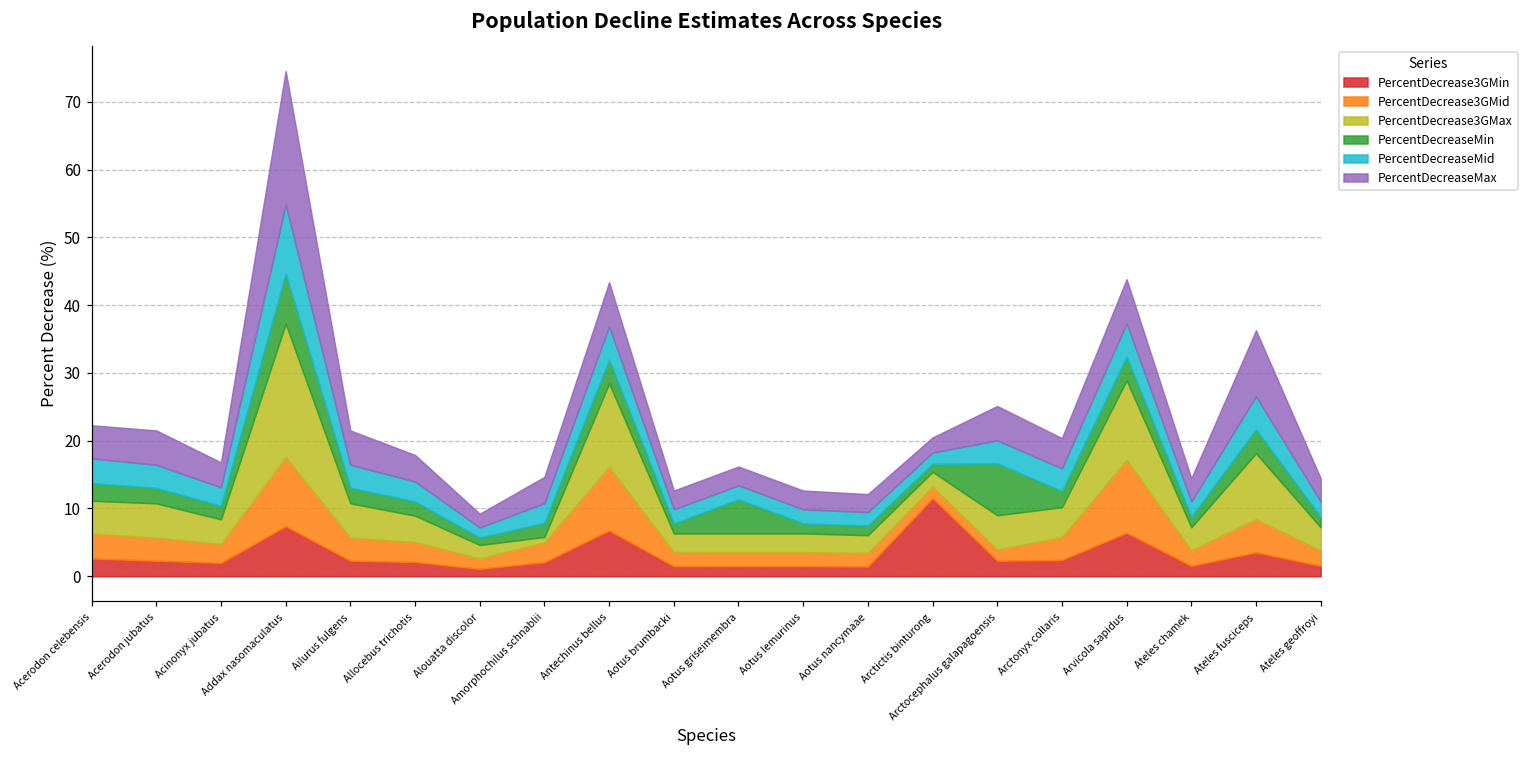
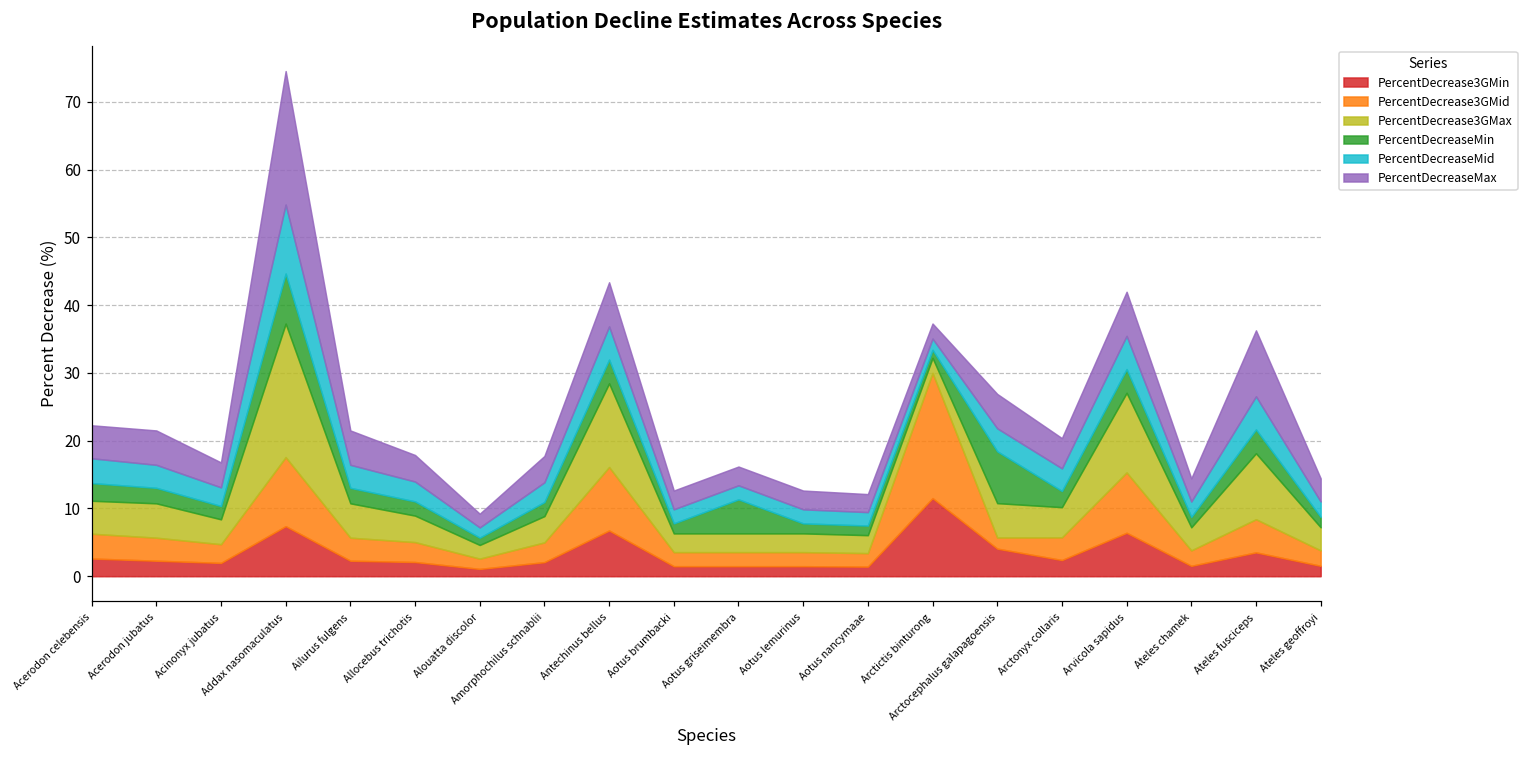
PercentDecrease3GMax, Amorphochilus schnablii: 1 -> 4
PercentDecrease3GMid, Arctictis binturong: 2 -> 18
PercentDecrease3GMin, Arctocephalus galapagoensis: 2 -> 4
PercentDecrease3GMid, Arvicola sapidus: 11 -> 9
